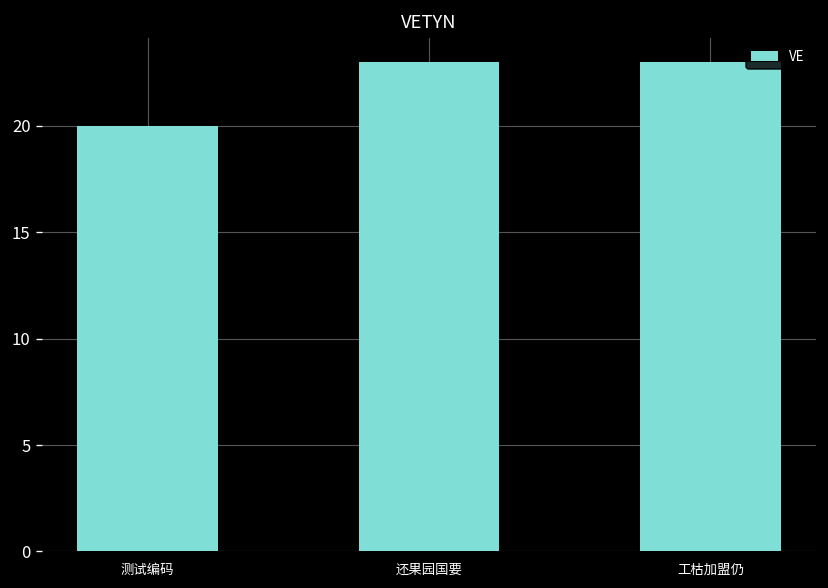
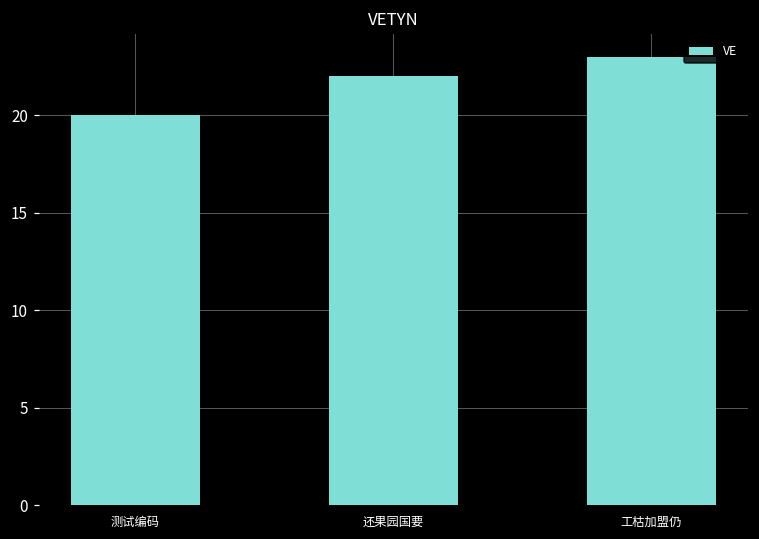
还果园国要: 23 -> 22
